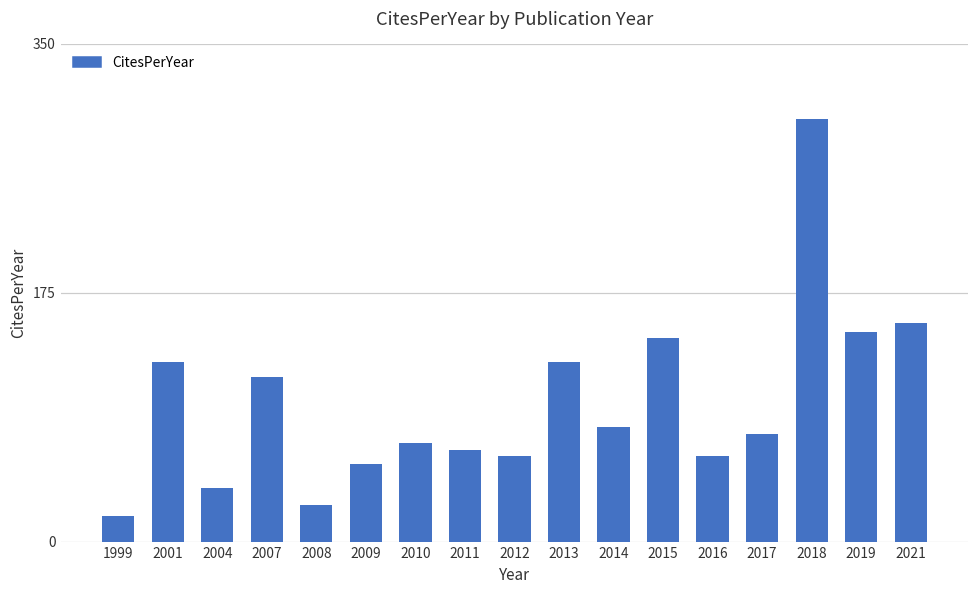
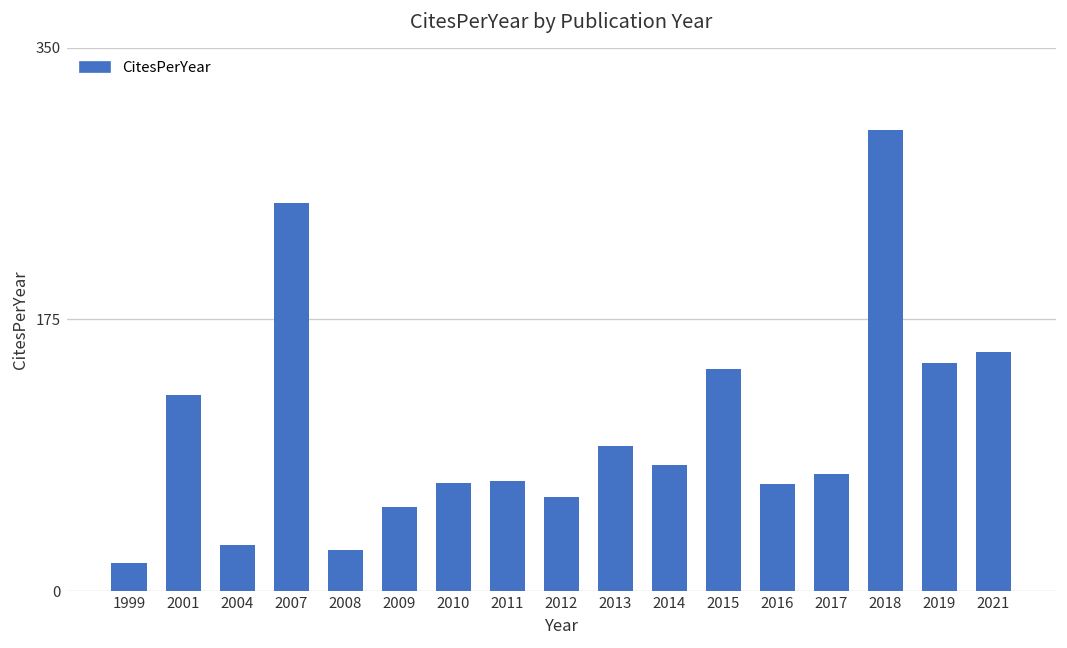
2004: 38 -> 30
2007: 116 -> 250
2011: 64 -> 71
2013: 127 -> 93
2016: 61 -> 69
